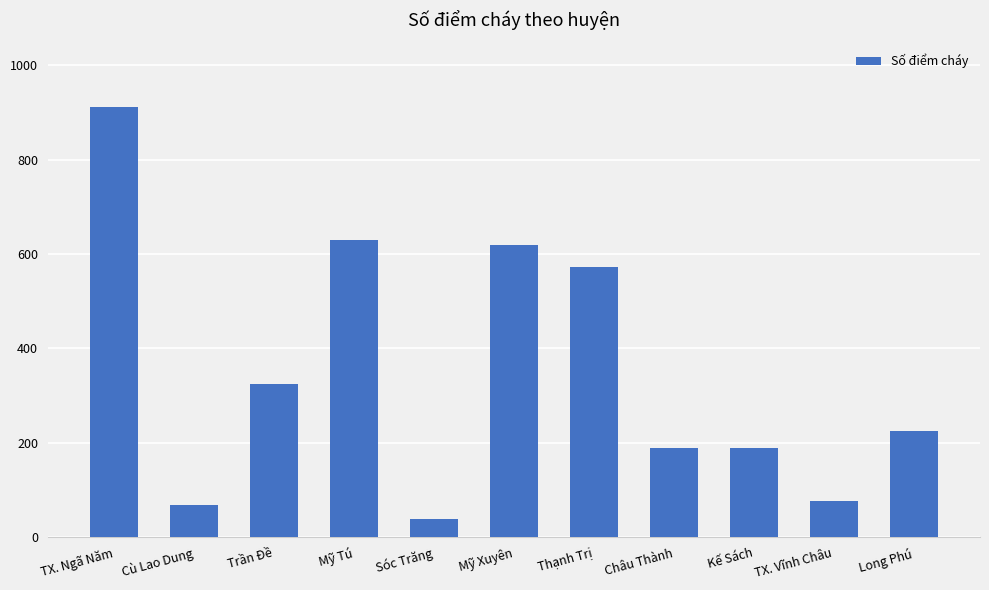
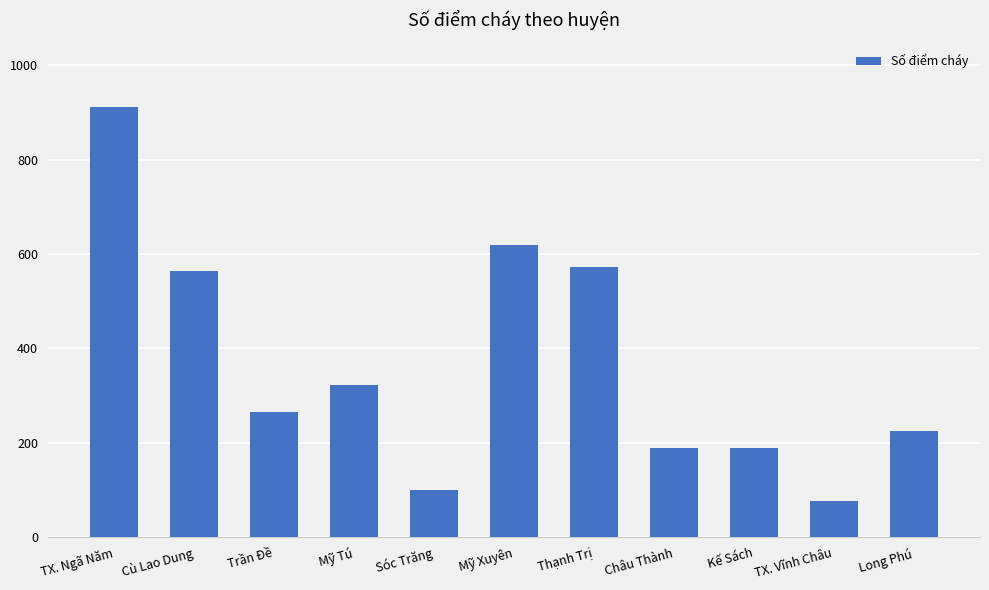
Cù Lao Dung: 70 -> 560
Trần Đề: 320 -> 270
Mỹ Tú: 630 -> 320
Sóc Trăng: 40 -> 100
